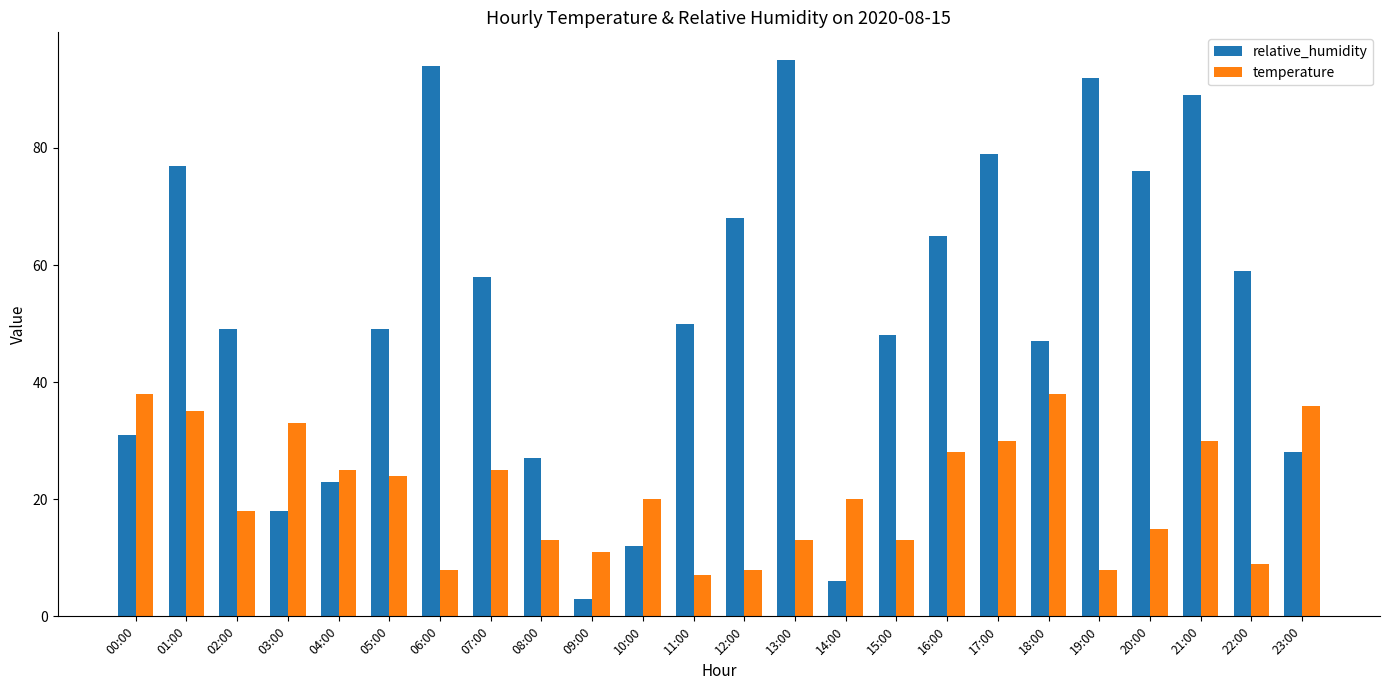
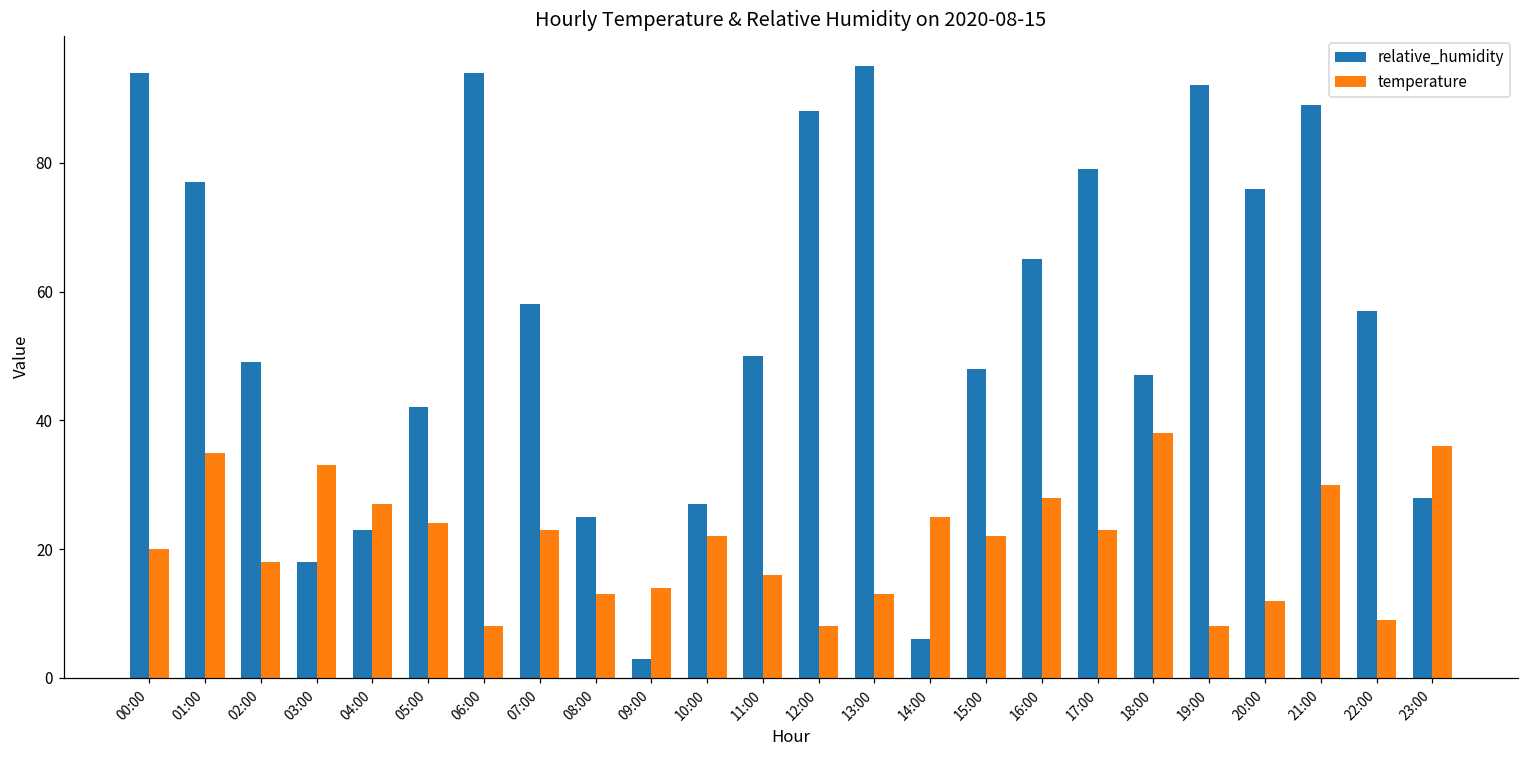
relative_humidity, 00:00: 31 -> 94
temperature, 00:00: 38 -> 20
temperature, 04:00: 25 -> 27
relative_humidity, 05:00: 49 -> 42
temperature, 07:00: 25 -> 23
relative_humidity, 08:00: 27 -> 25
temperature, 09:00: 11 -> 14
relative_humidity, 10:00: 12 -> 27
temperature, 10:00: 20 -> 22
temperature, 11:00: 7 -> 16
relative_humidity, 12:00: 68 -> 88
temperature, 14:00: 20 -> 25
temperature, 15:00: 13 -> 22
temperature, 17:00: 30 -> 23
temperature, 20:00: 15 -> 12
relative_humidity, 22:00: 59 -> 57
